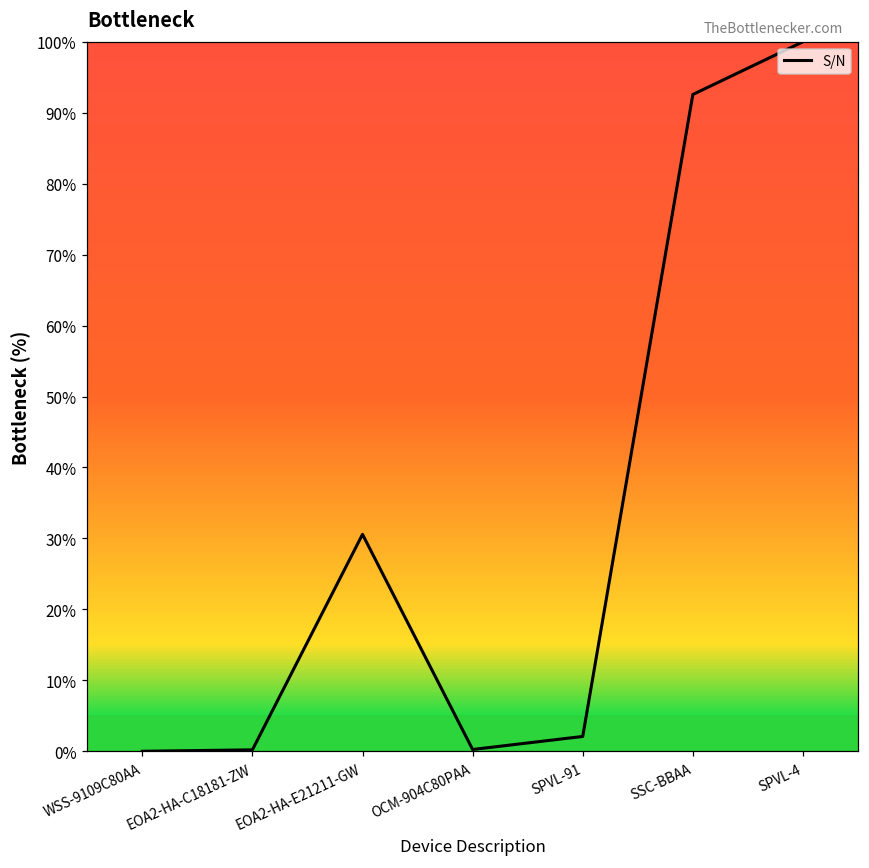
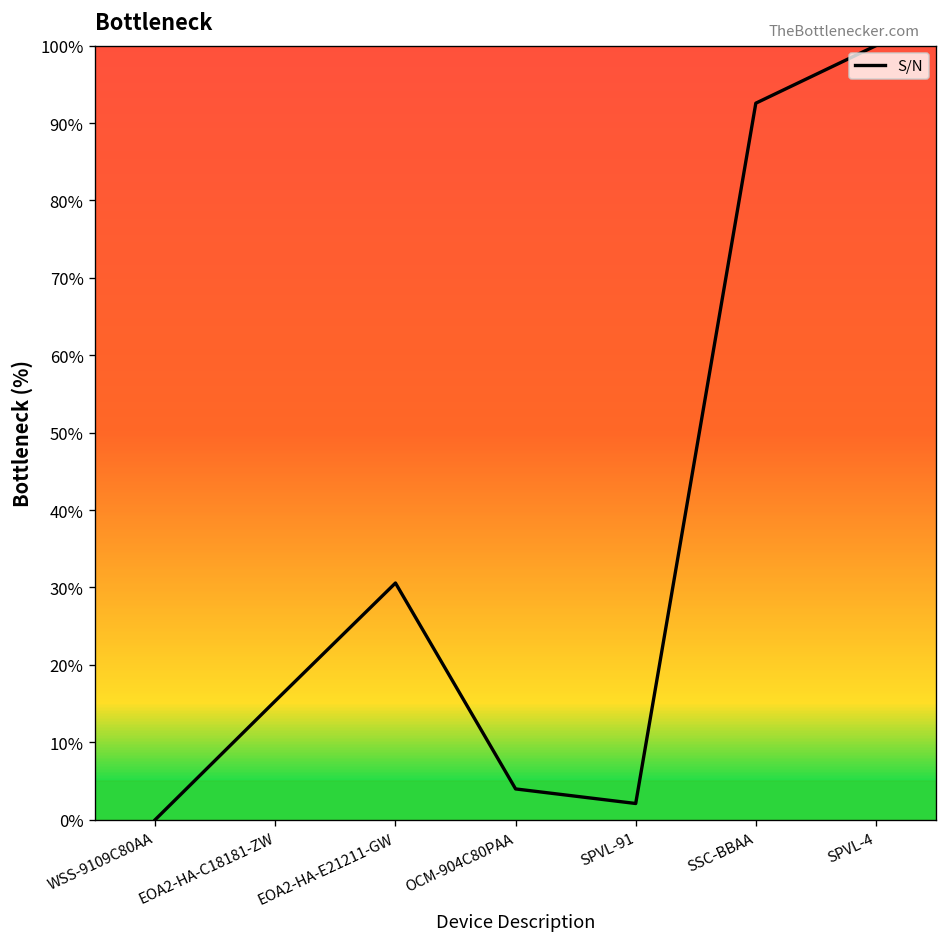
EOA2-HA-C18181-ZW: 0% -> 15%
OCM-904C80PAA: 0% -> 4%
